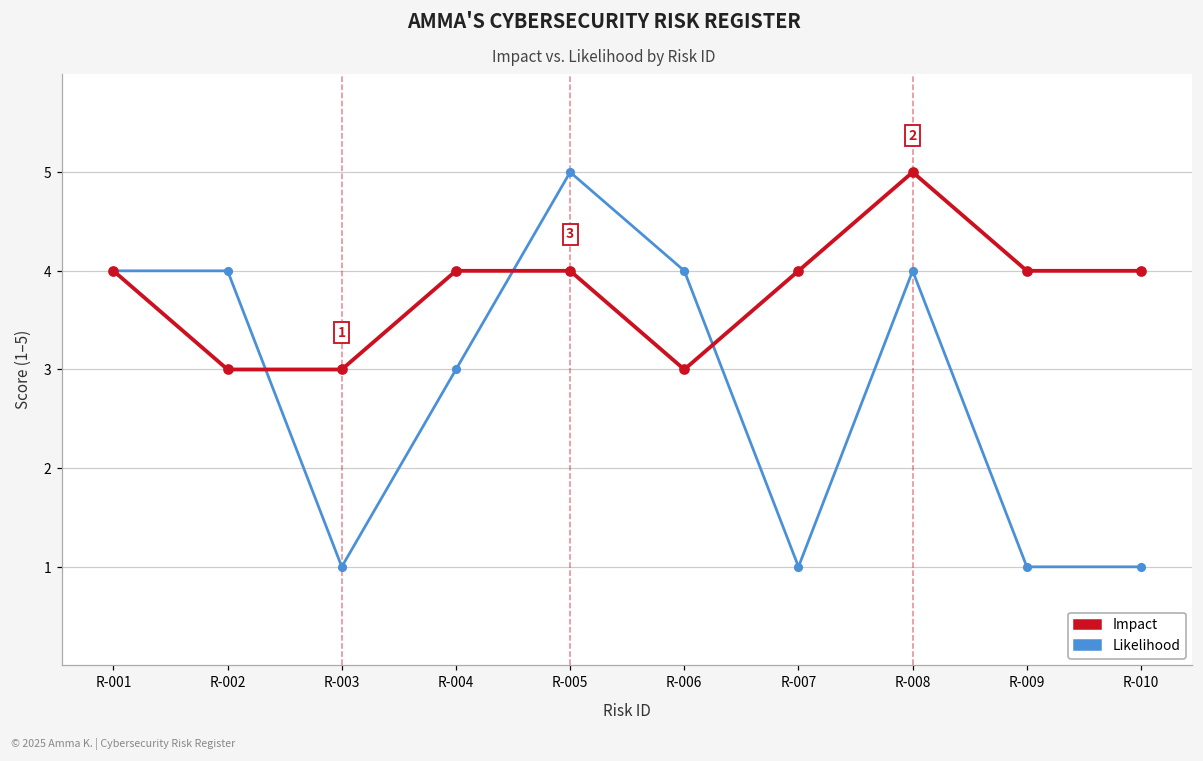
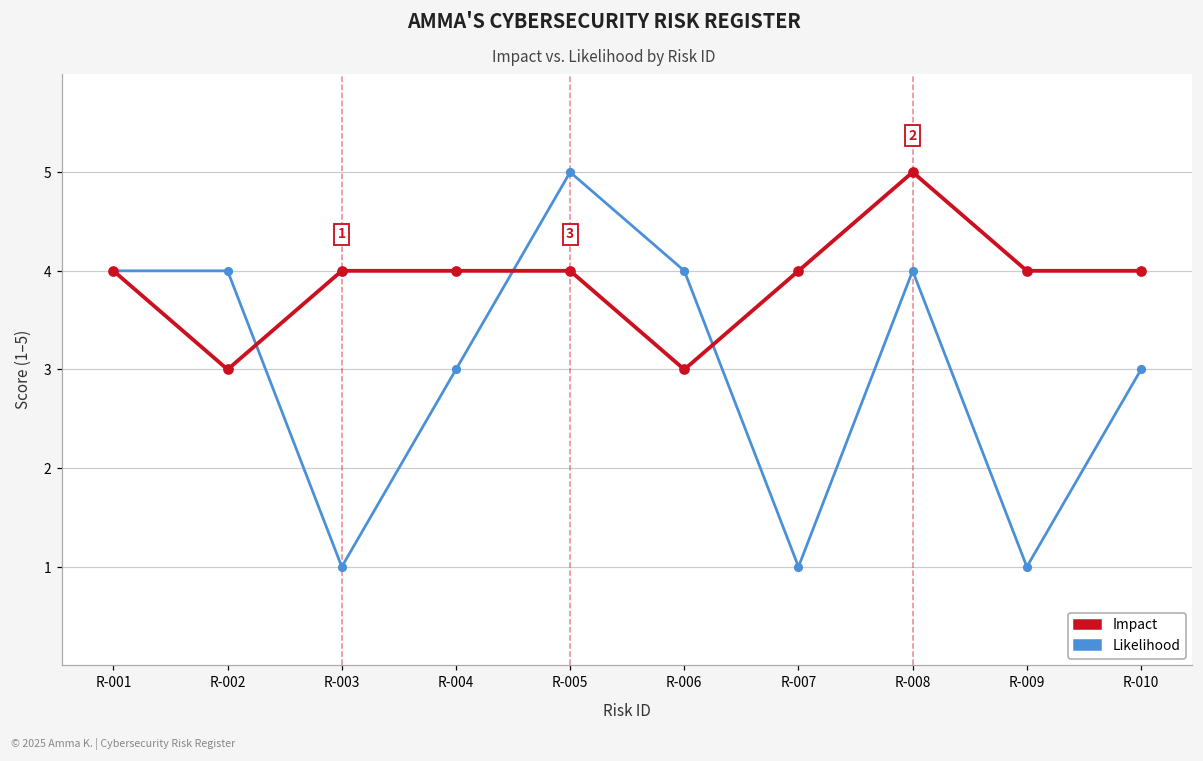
Impact, R-003: 3 -> 4
Likelihood, R-010: 1 -> 3
